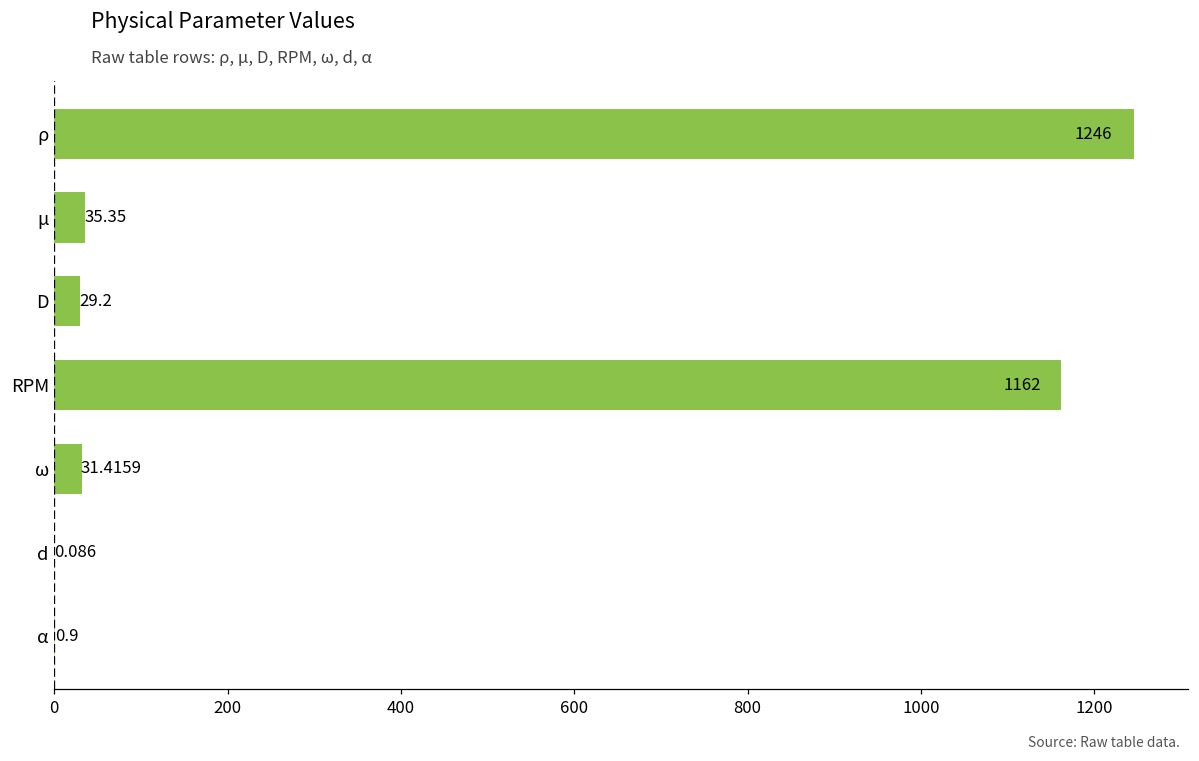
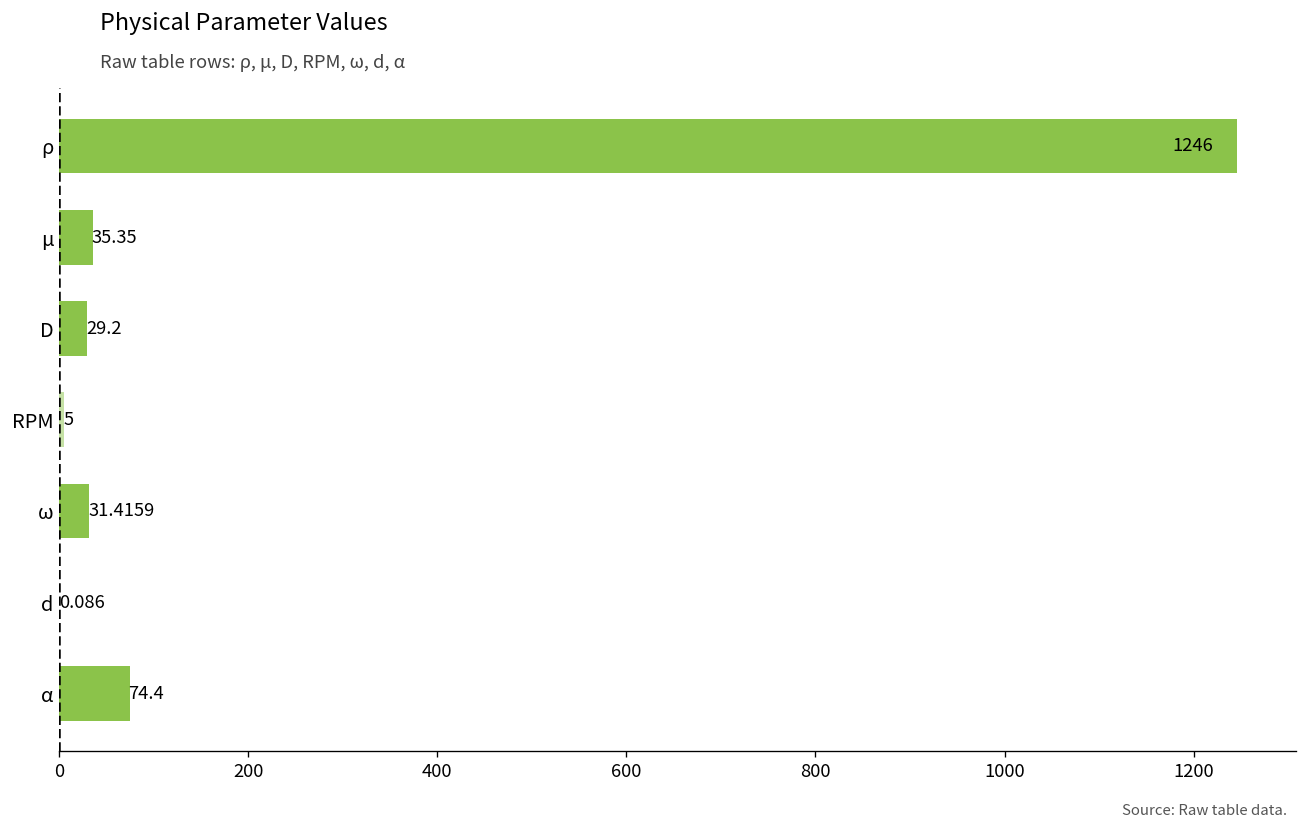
RPM: 1162 -> 5
α: 0.9 -> 74.4
